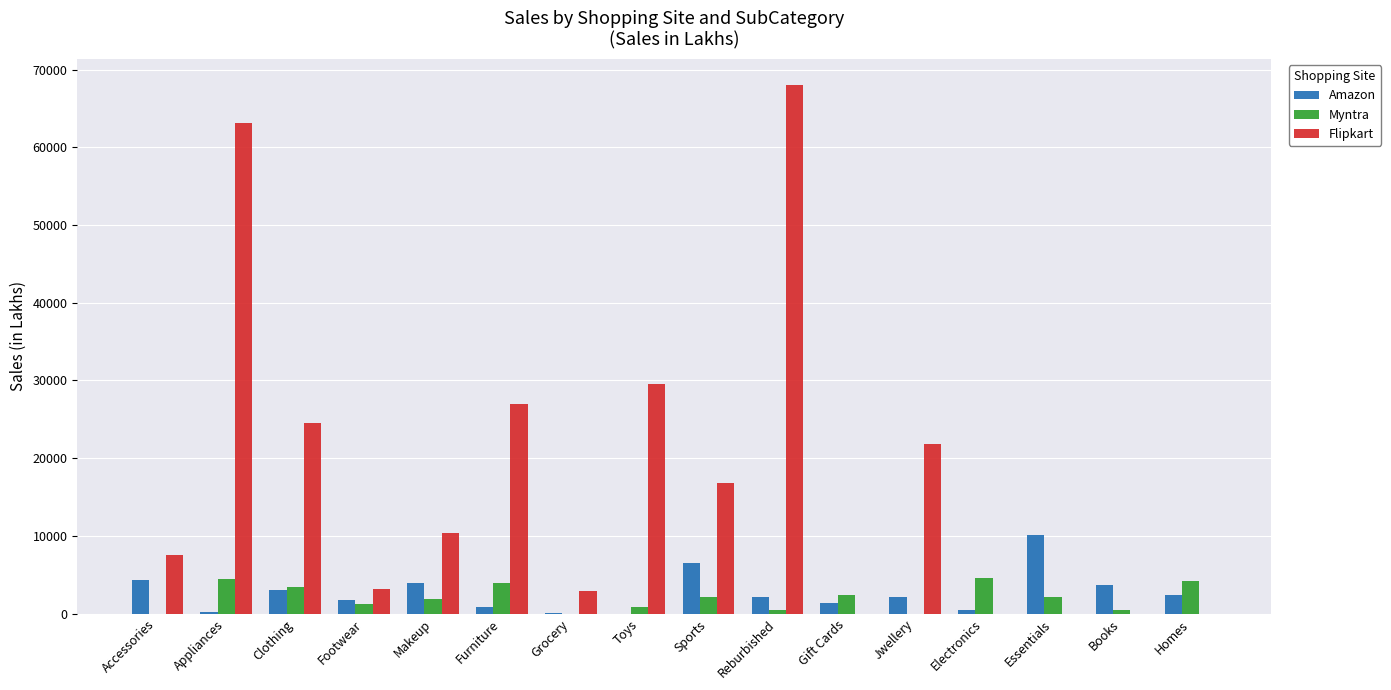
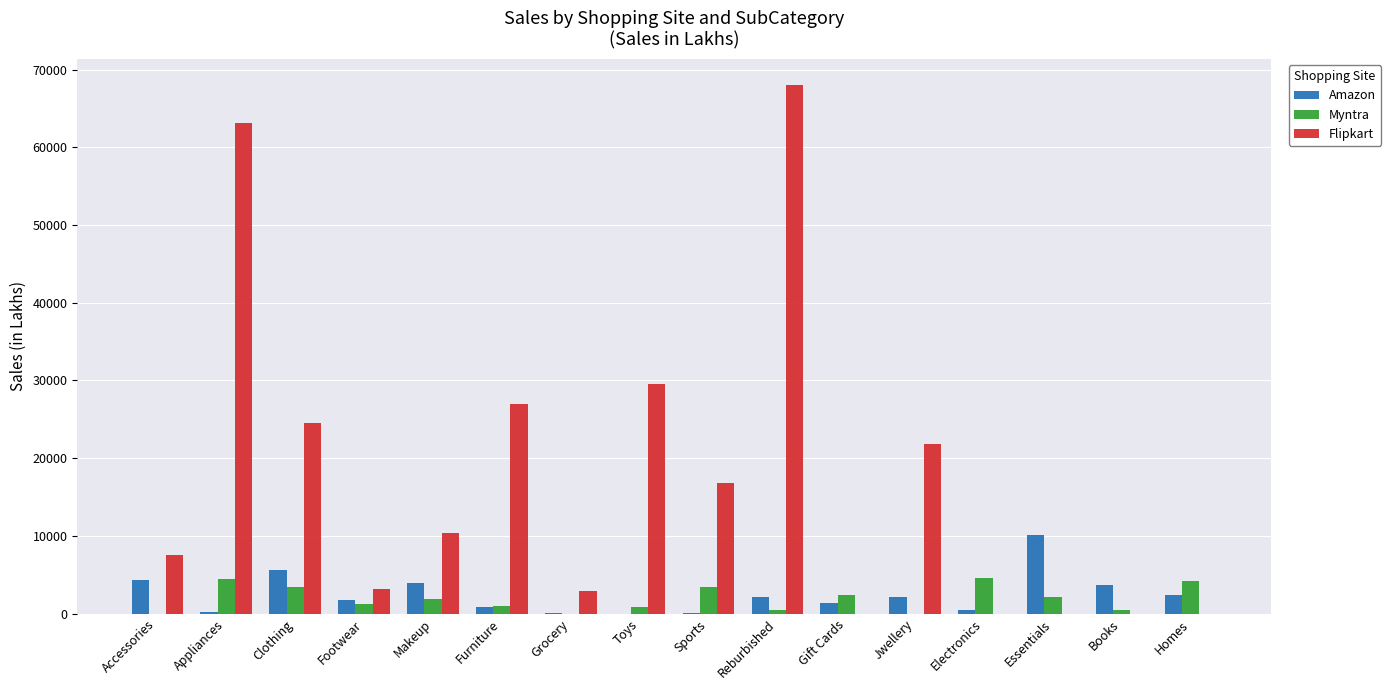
Amazon, Clothing: 3000 -> 6000
Myntra, Furniture: 4000 -> 1000
Amazon, Sports: 7000 -> 0
Myntra, Sports: 2000 -> 3000
